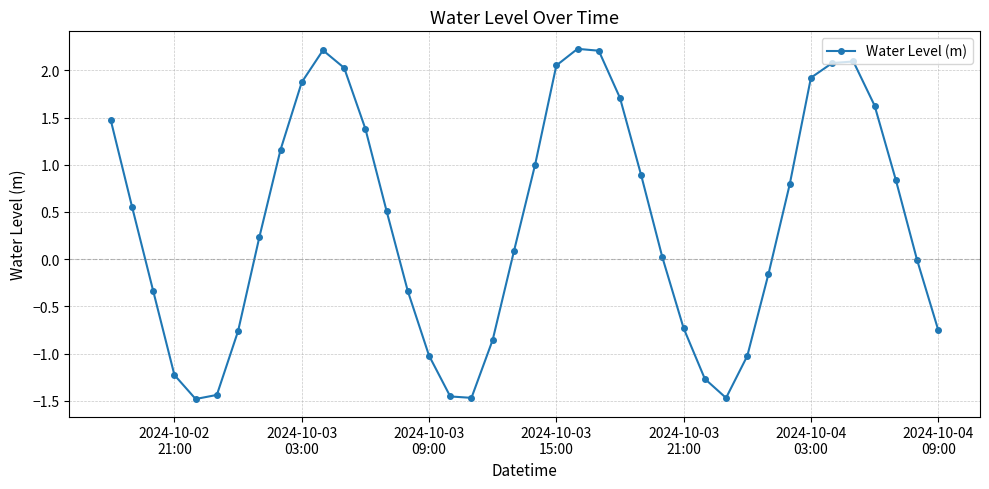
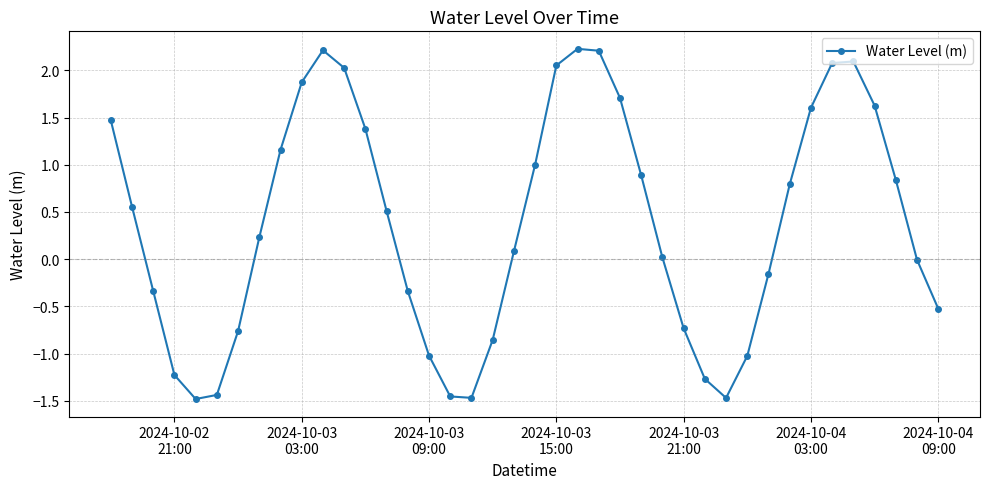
2024-10-04 03:00: 1.9 -> 1.6
2024-10-04 09:00: -0.8 -> -0.5
